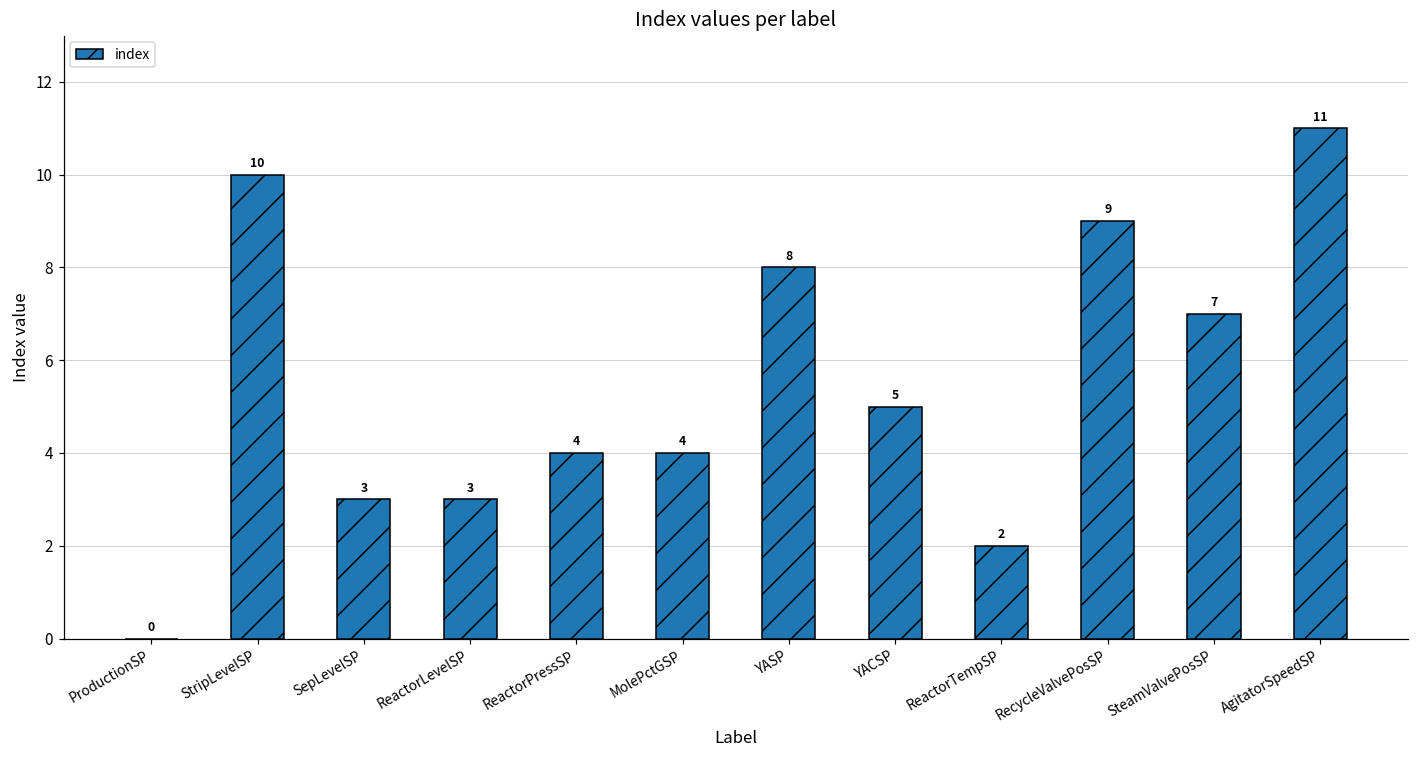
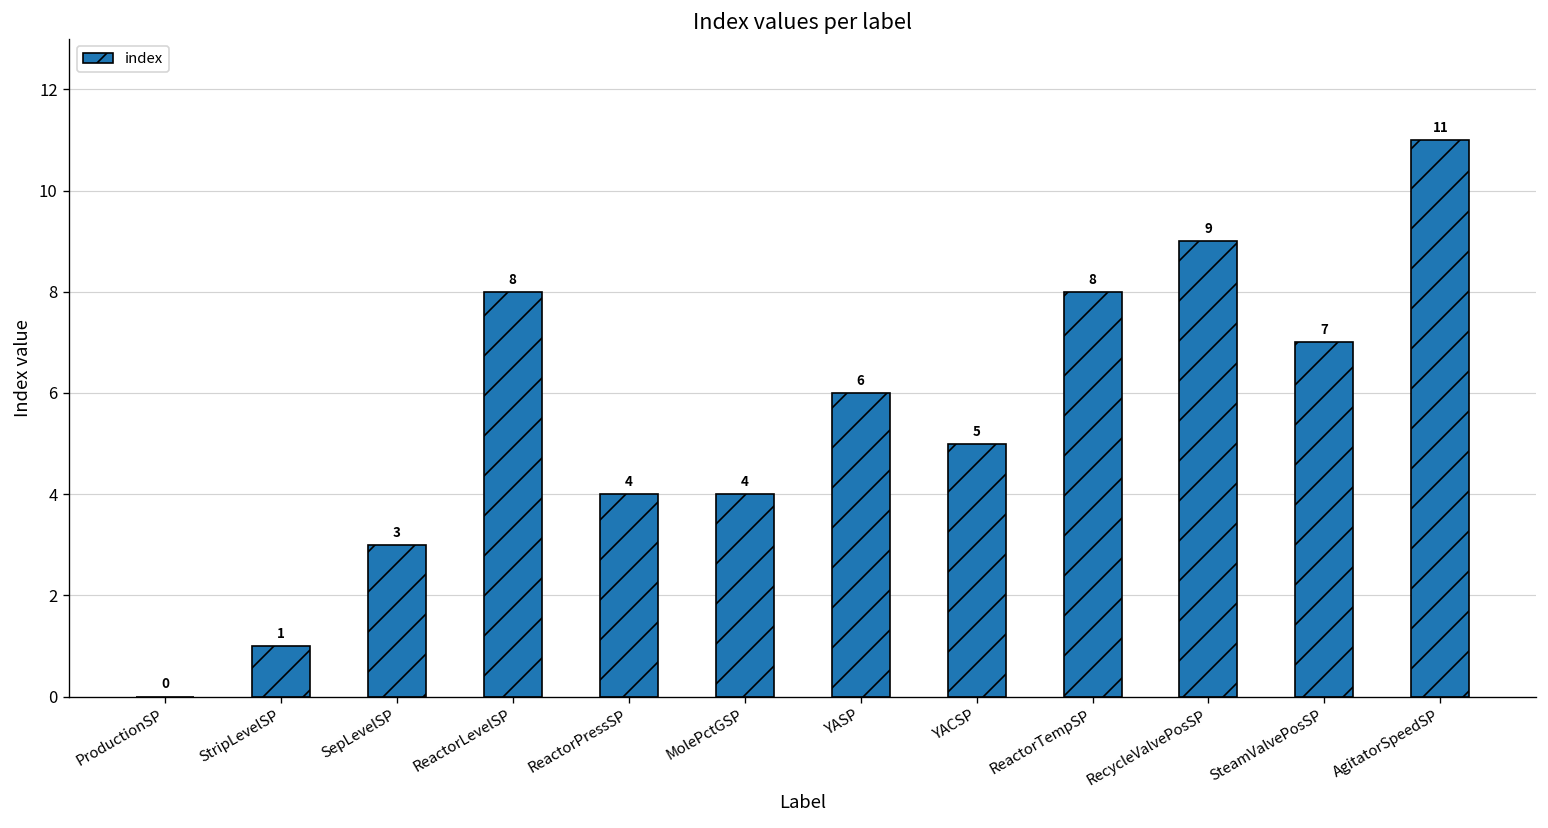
StripLevelSP: 10 -> 1
ReactorLevelSP: 3 -> 8
YASP: 8 -> 6
ReactorTempSP: 2 -> 8
